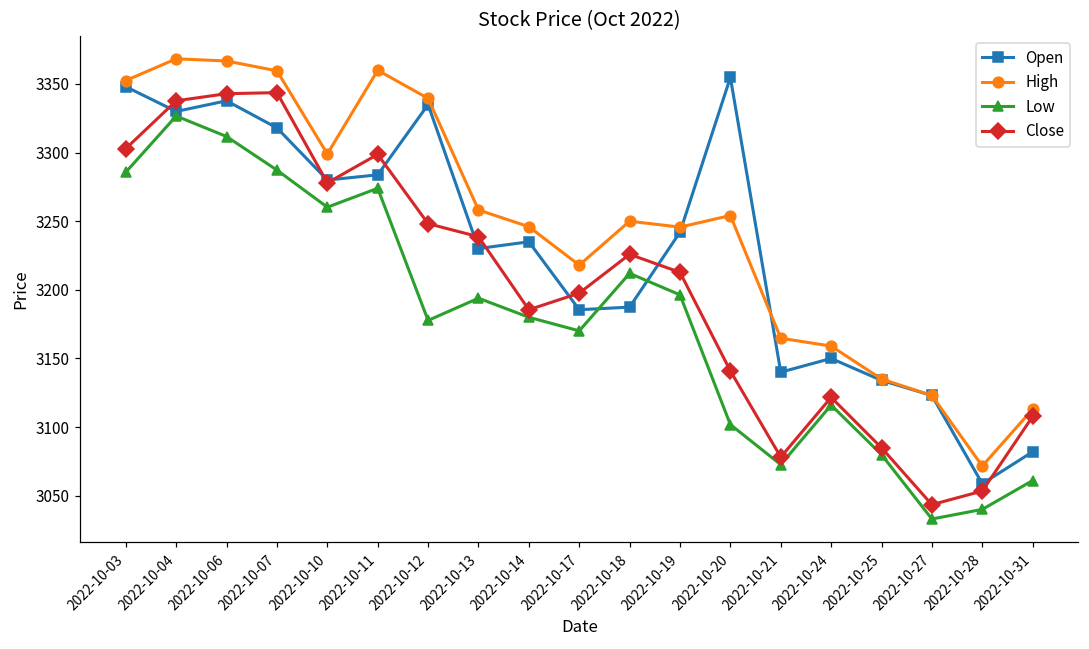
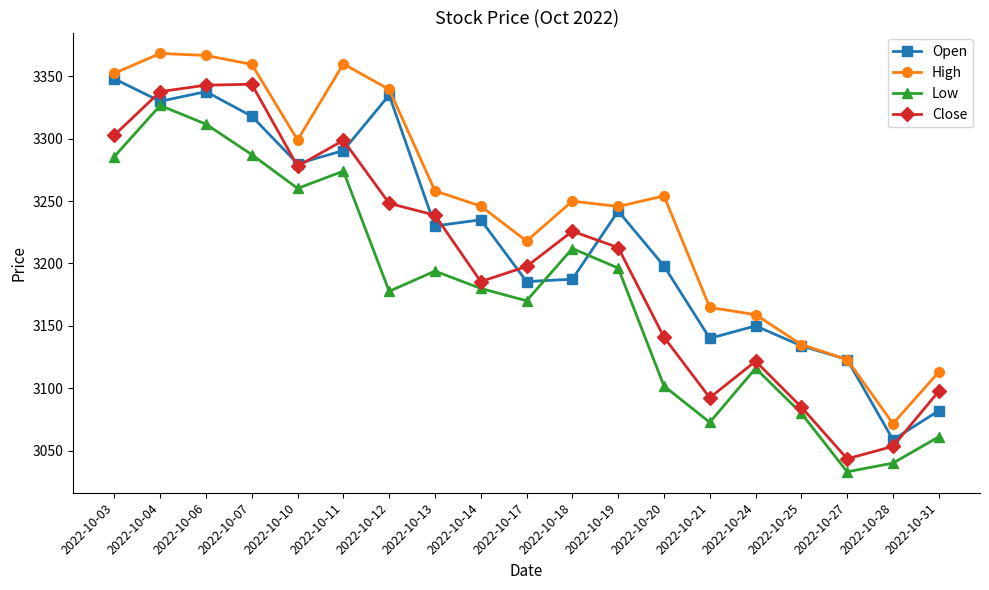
Open, 2022-10-11: 3284 -> 3291
Open, 2022-10-20: 3355 -> 3198
Close, 2022-10-21: 3078 -> 3092
Close, 2022-10-31: 3108 -> 3098
